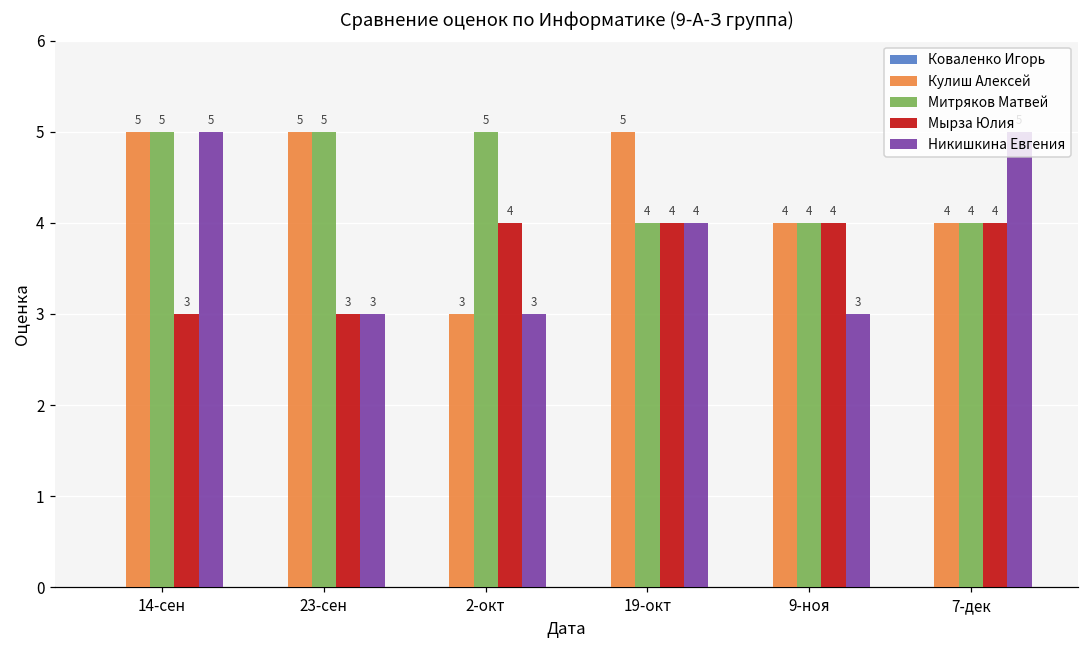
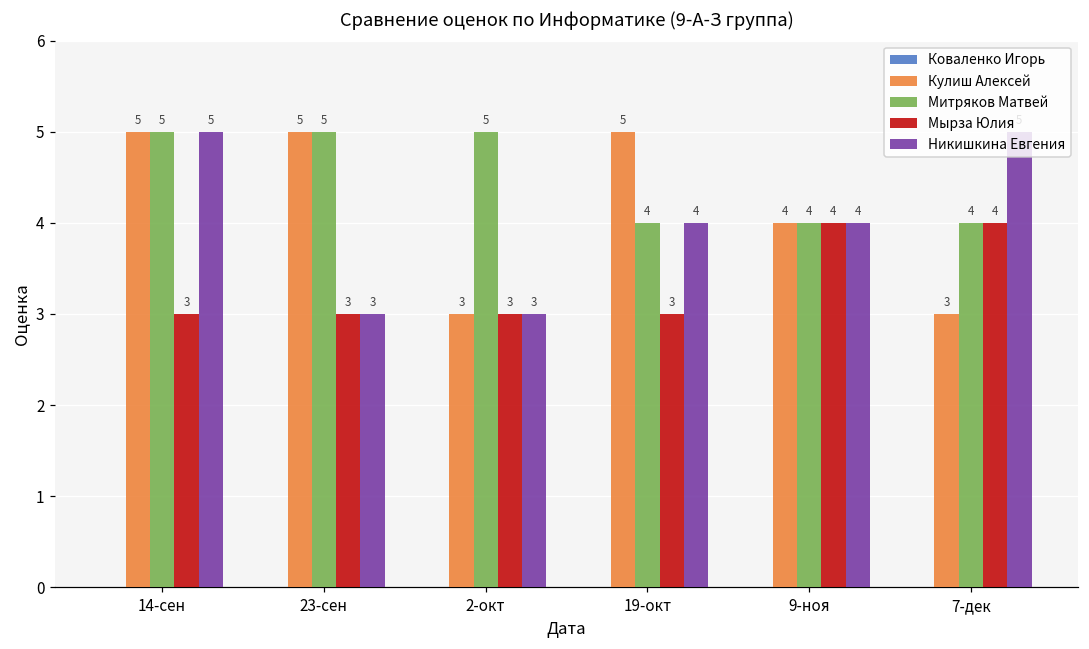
Мырза Юлия, 2-окт: 4 -> 3
Мырза Юлия, 19-окт: 4 -> 3
Никишкина Евгения, 9-ноя: 3 -> 4
Кулиш Алексей, 7-дек: 4 -> 3
